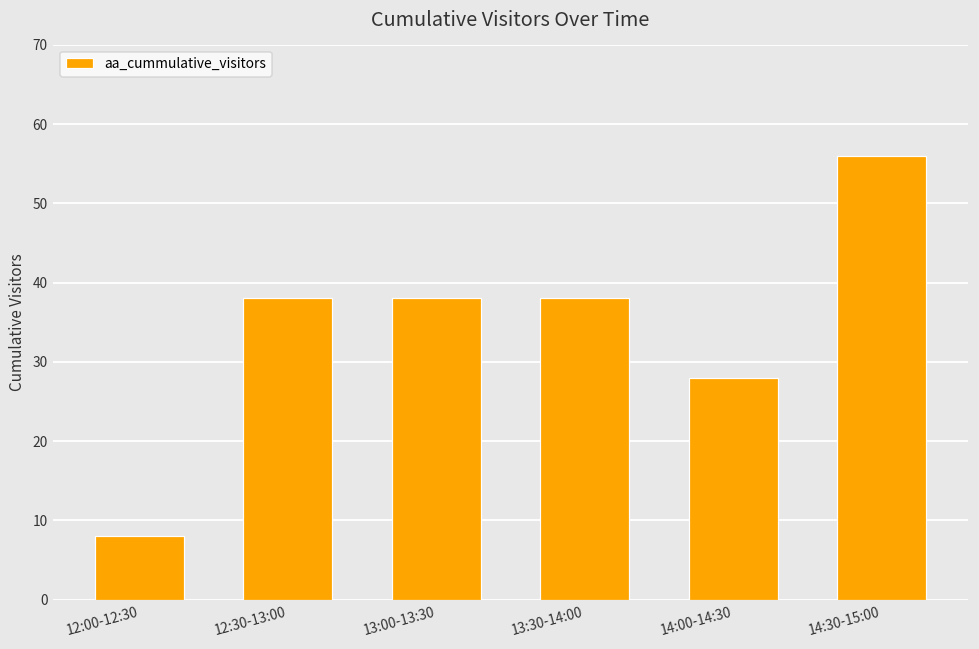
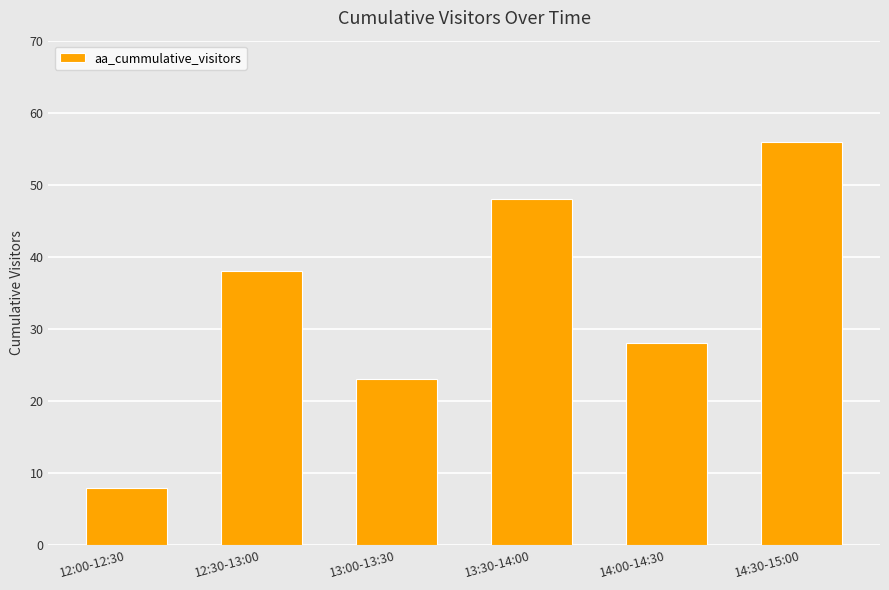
13:00-13:30: 38 -> 23
13:30-14:00: 38 -> 48
